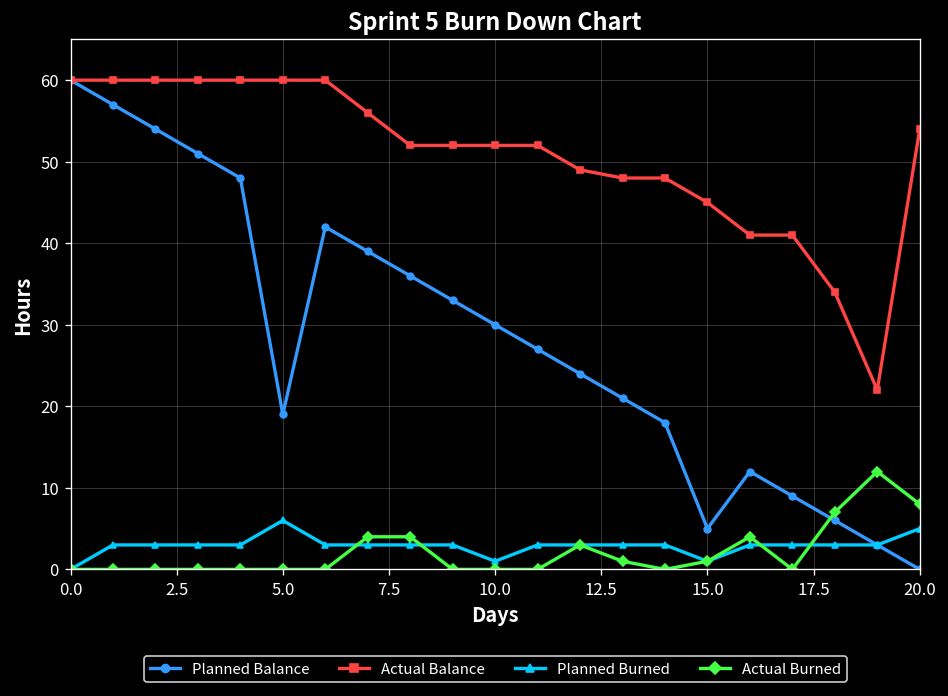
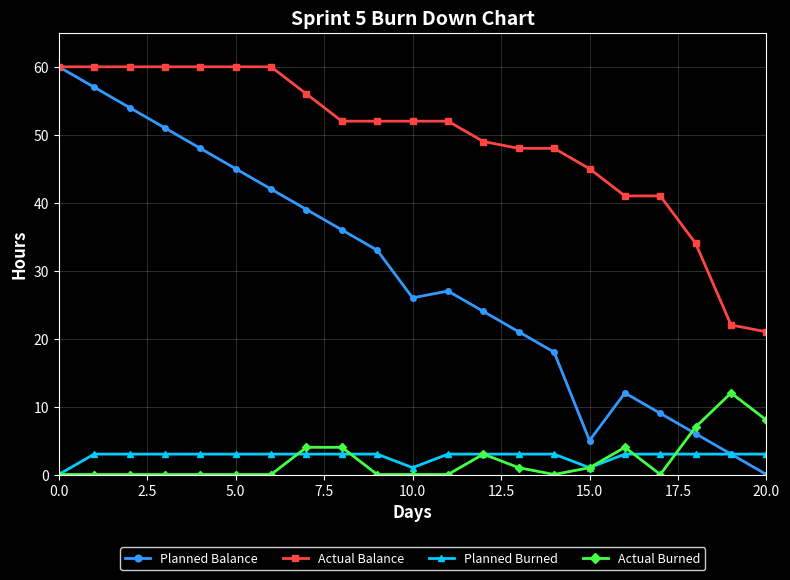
Planned Balance, 5.0: 19 -> 45
Planned Burned, 5.0: 6 -> 3
Planned Balance, 10.0: 30 -> 26
Actual Balance, 20.0: 54 -> 21
Planned Burned, 20.0: 5 -> 3
